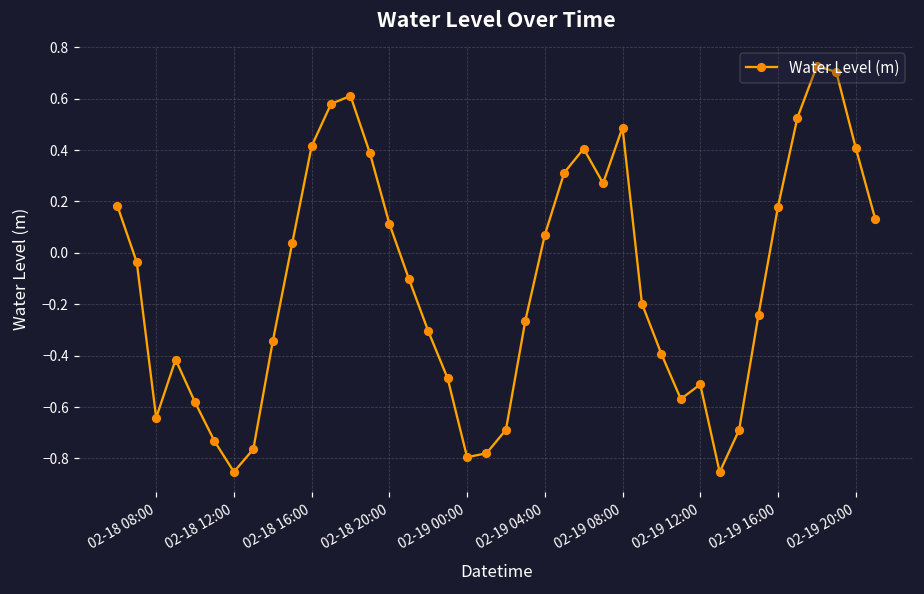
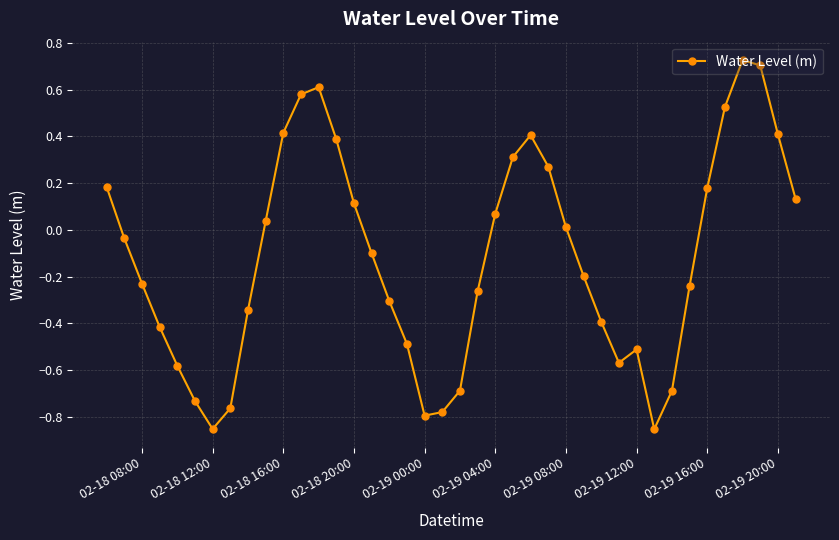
02-18 08:00: -0.64 -> -0.23
02-19 08:00: 0.49 -> 0.01
